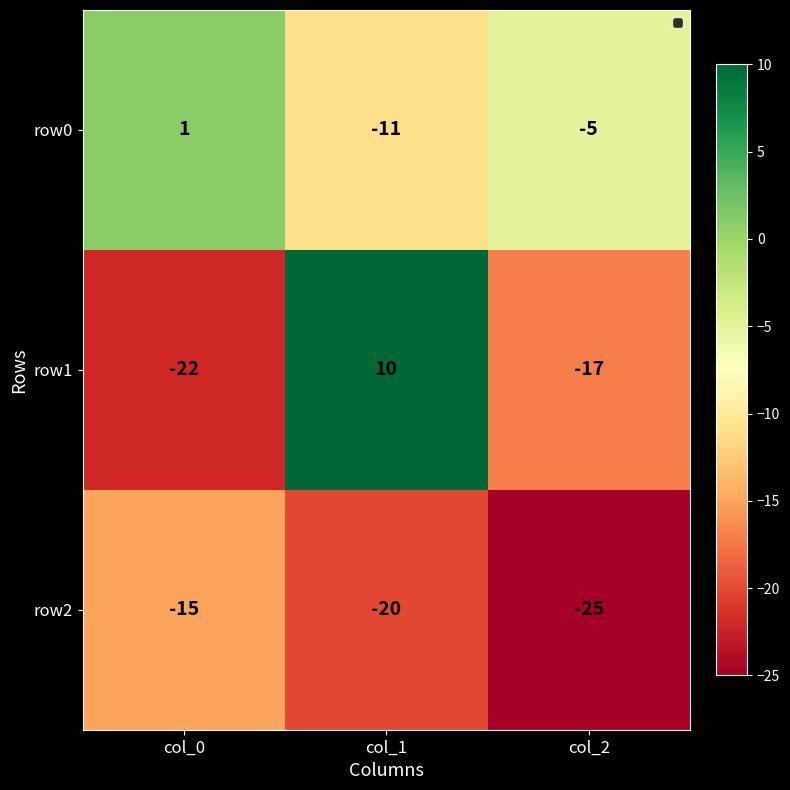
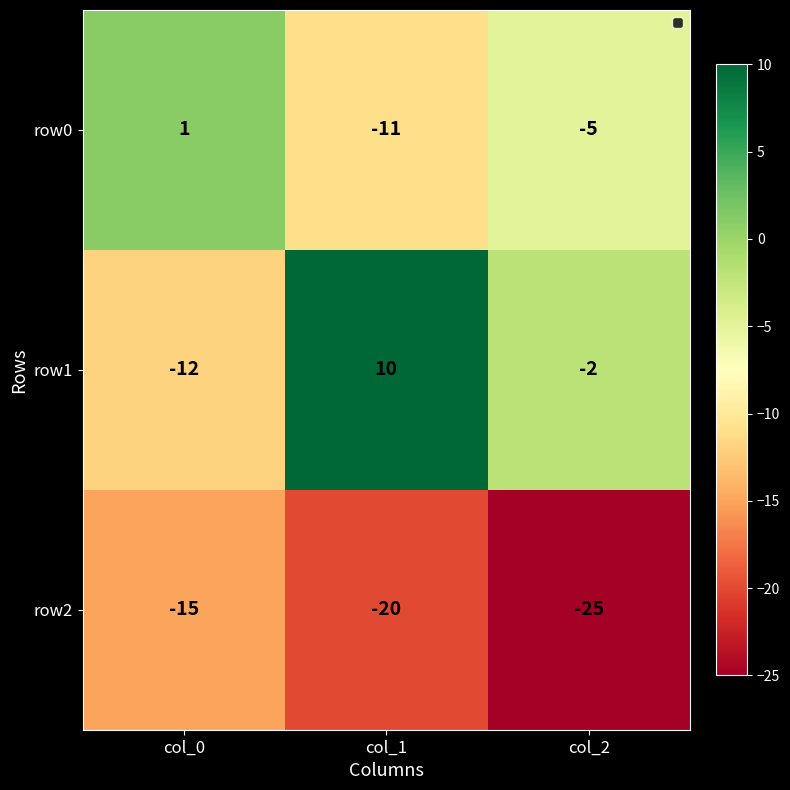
row1, col_0: -22 -> -12
row1, col_2: -17 -> -2
